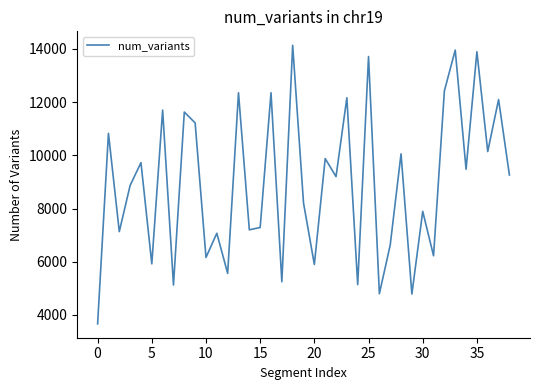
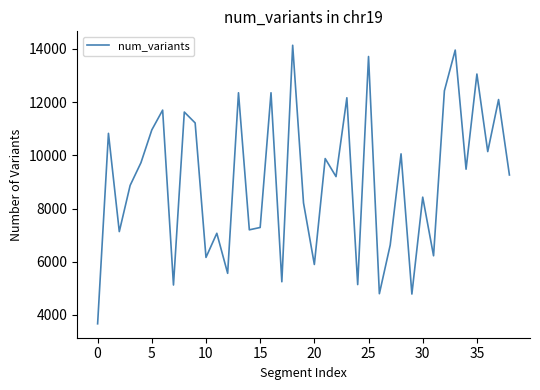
5: 5900 -> 11000
30: 7900 -> 8400
35: 13900 -> 13100
